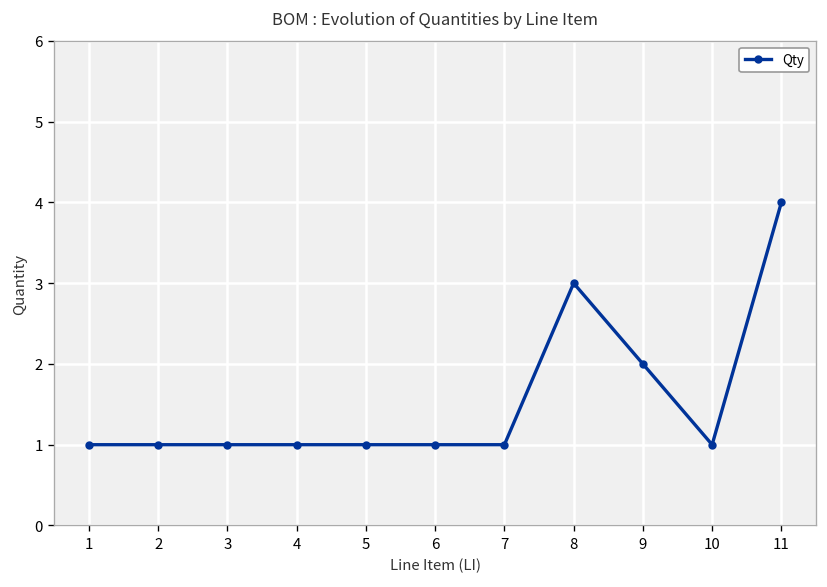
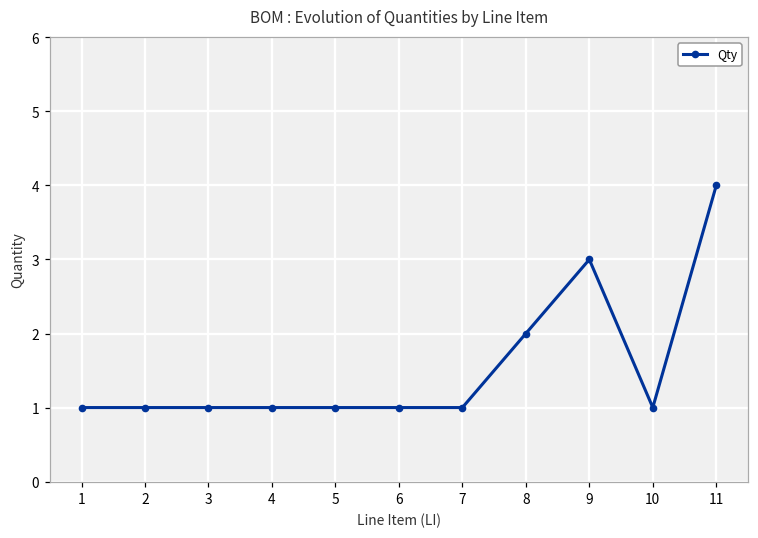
8: 3 -> 2
9: 2 -> 3
